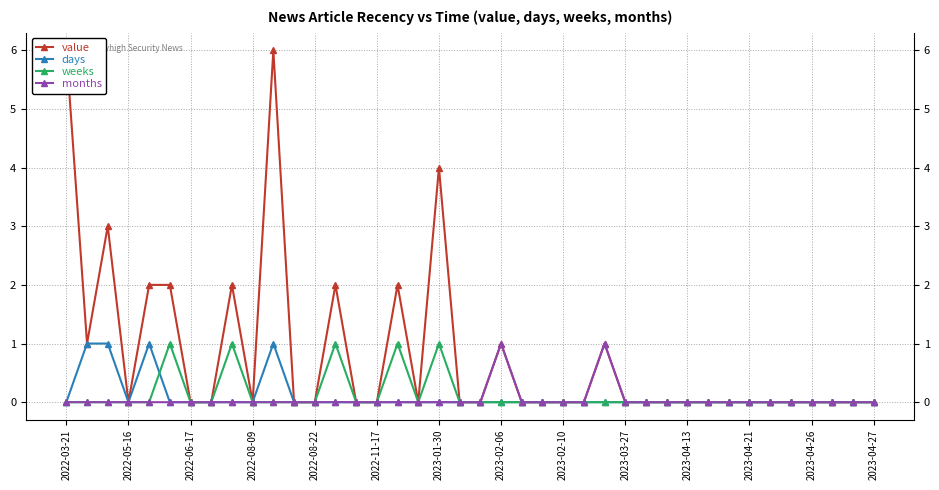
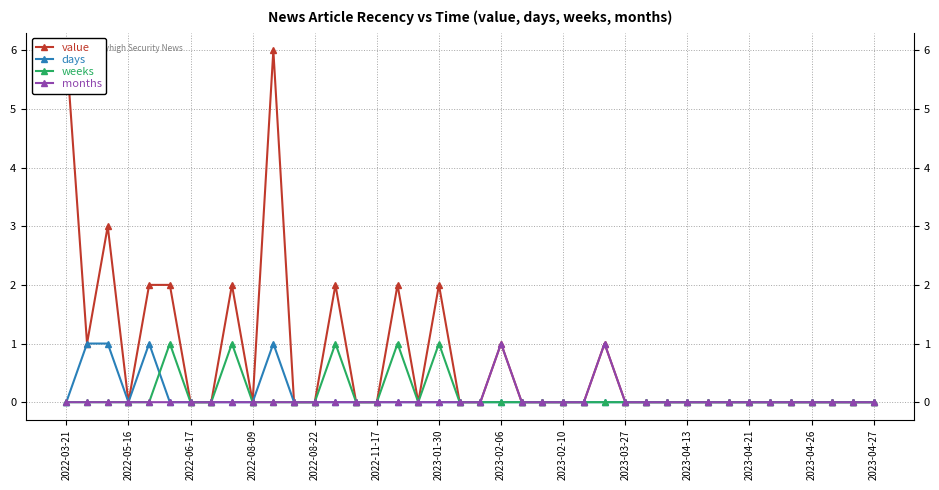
value, 2023-01-30: 4 -> 2
